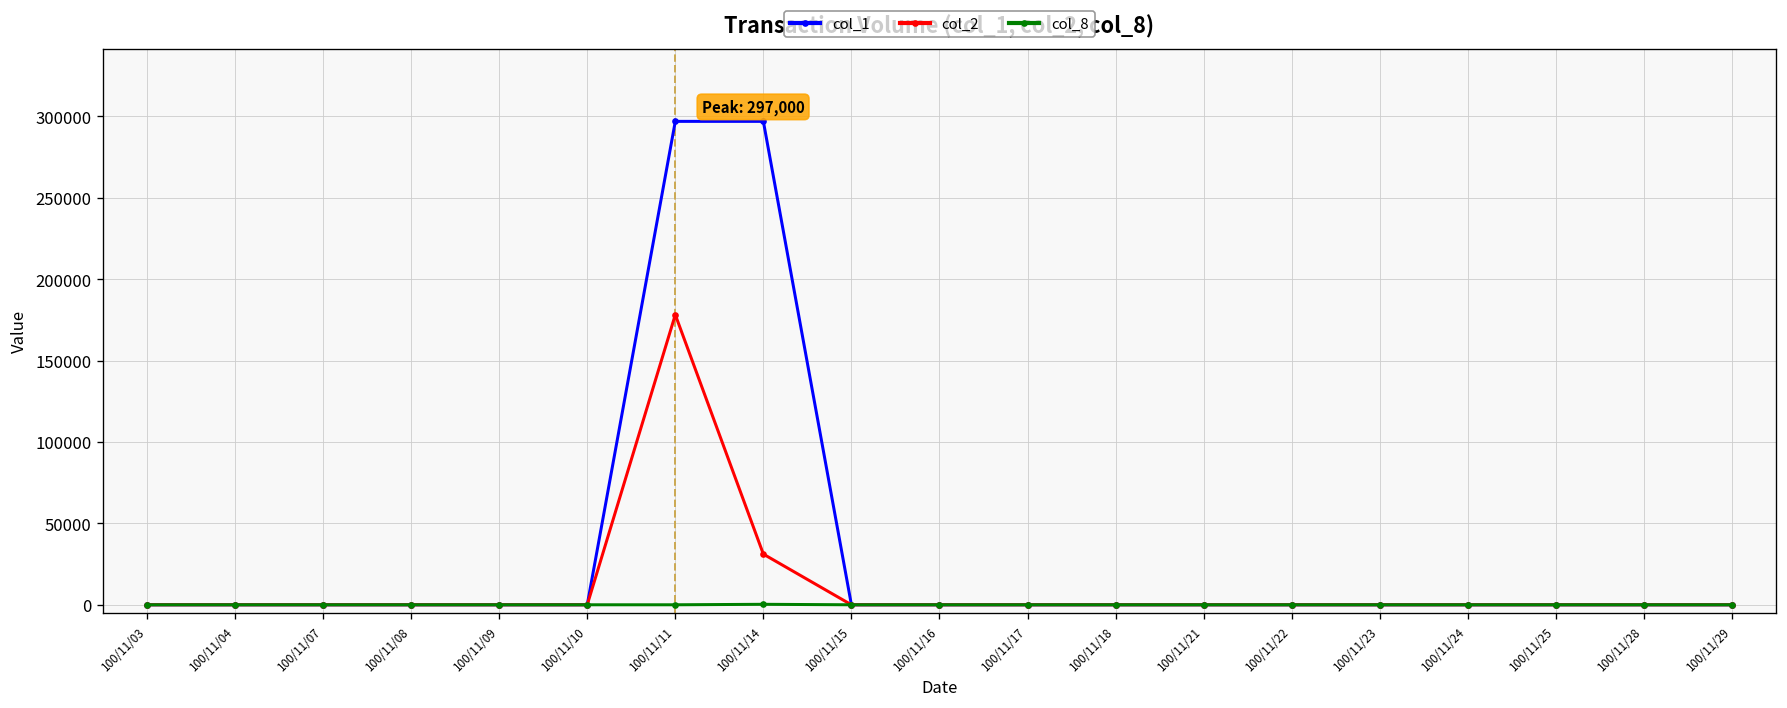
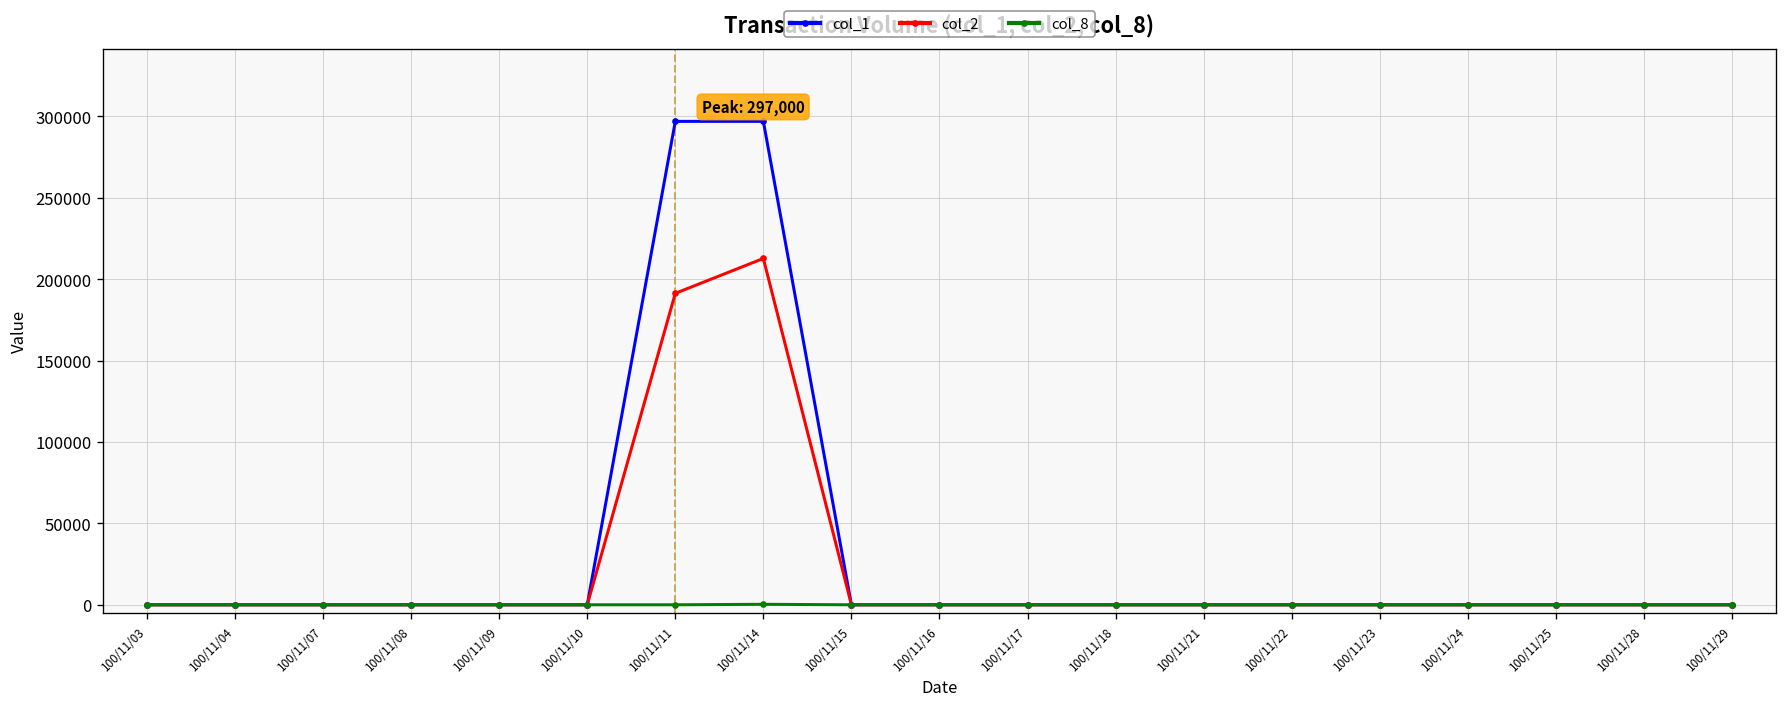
col_2, 100/11/11: 178000 -> 191000
col_2, 100/11/14: 31000 -> 213000
